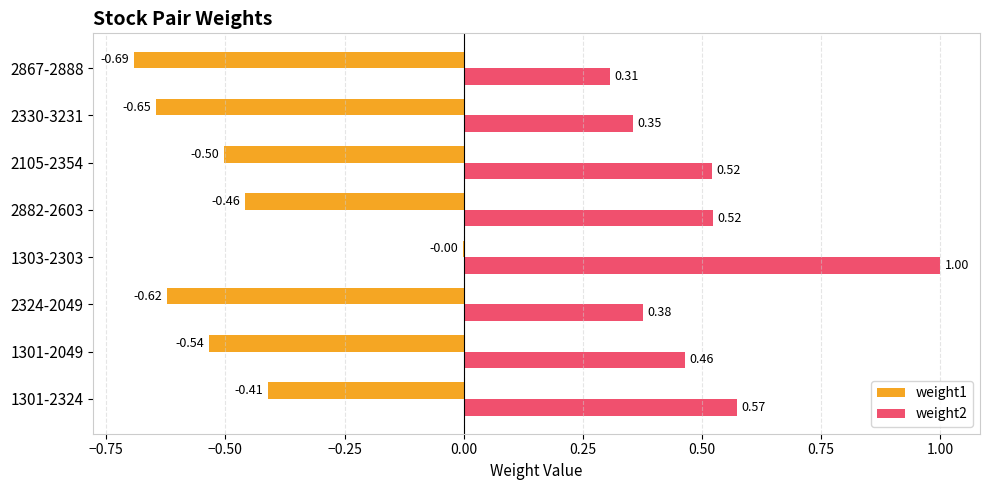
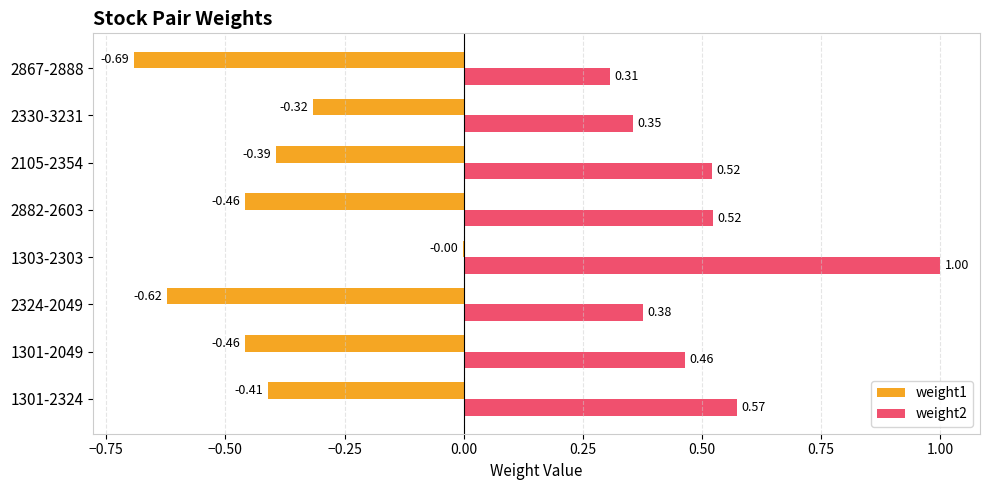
weight1, 2330-3231: -0.65 -> -0.32
weight1, 2105-2354: -0.50 -> -0.39
weight1, 1301-2049: -0.54 -> -0.46
